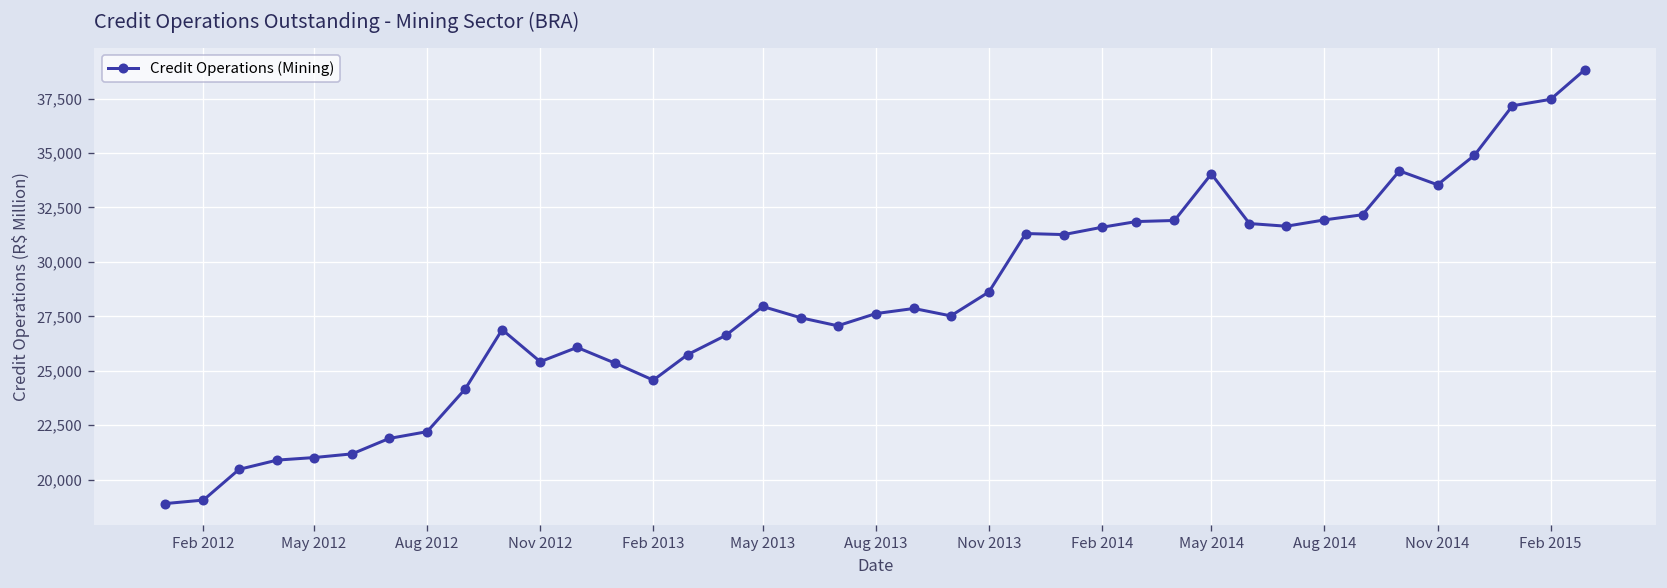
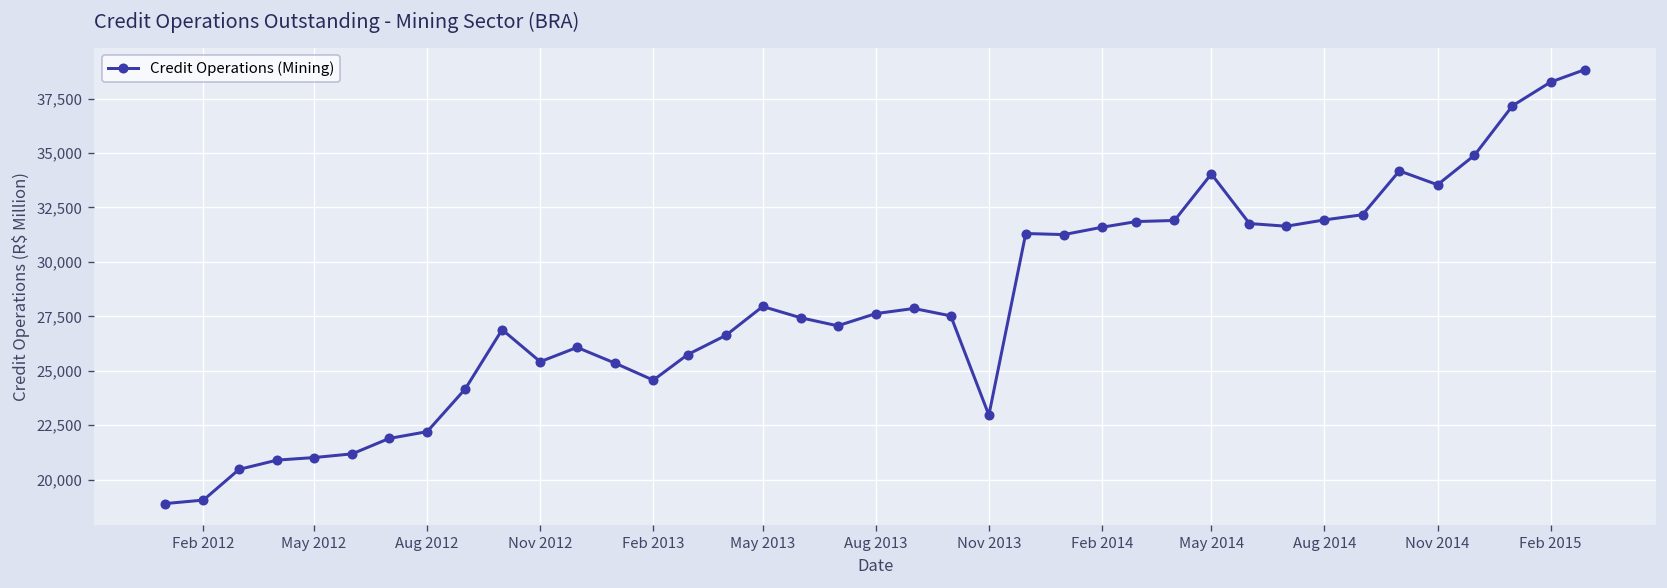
Nov 2013: 28,600 -> 23,000
Feb 2015: 37,500 -> 38,300
